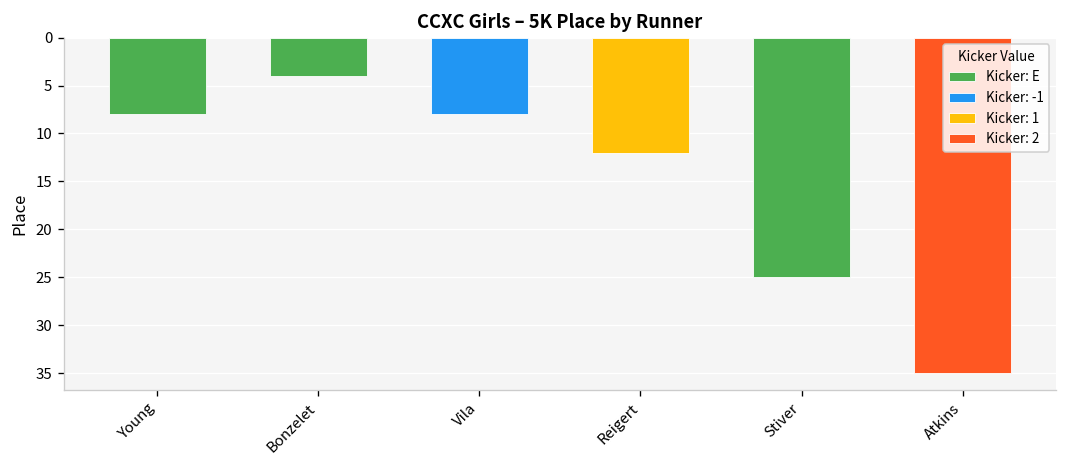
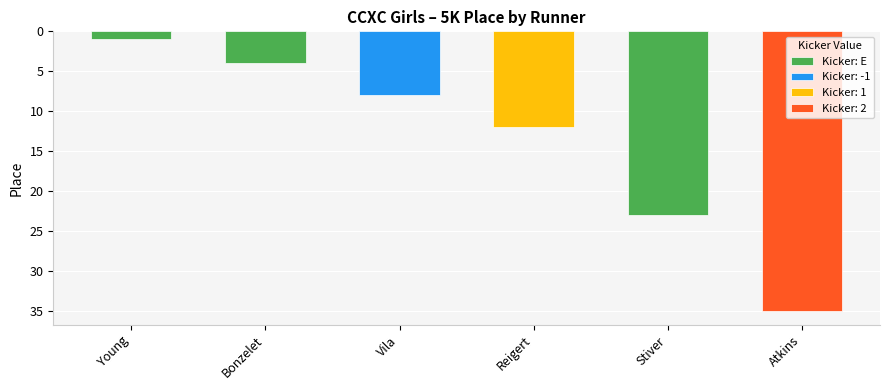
Young: 8 -> 1
Stiver: 25 -> 23
